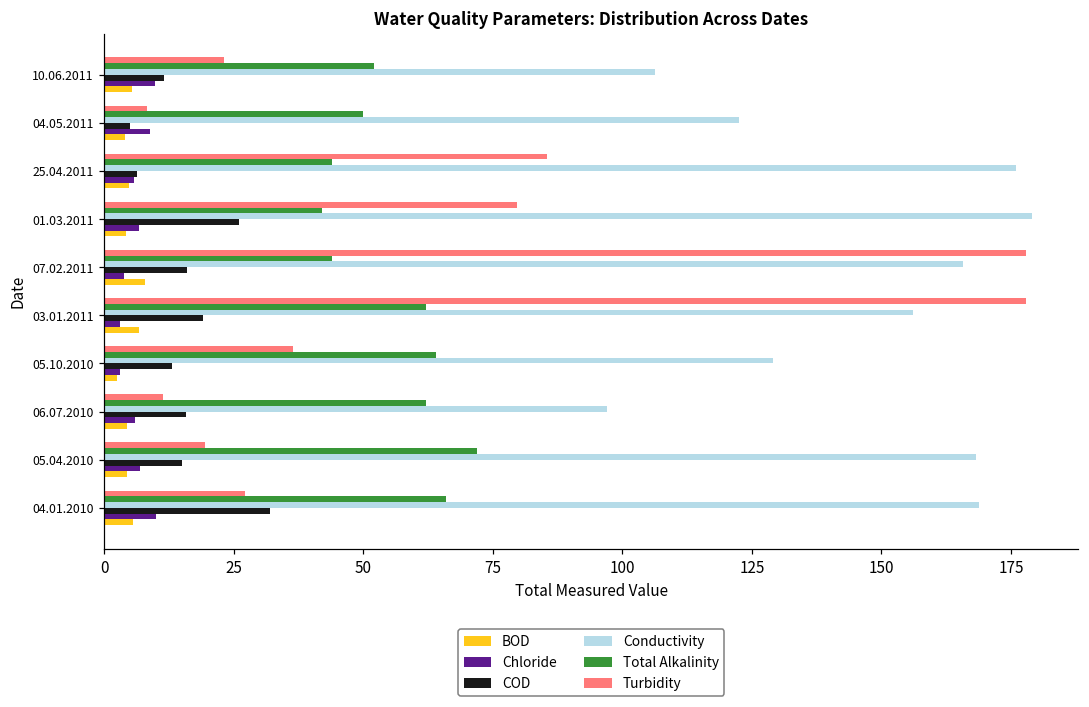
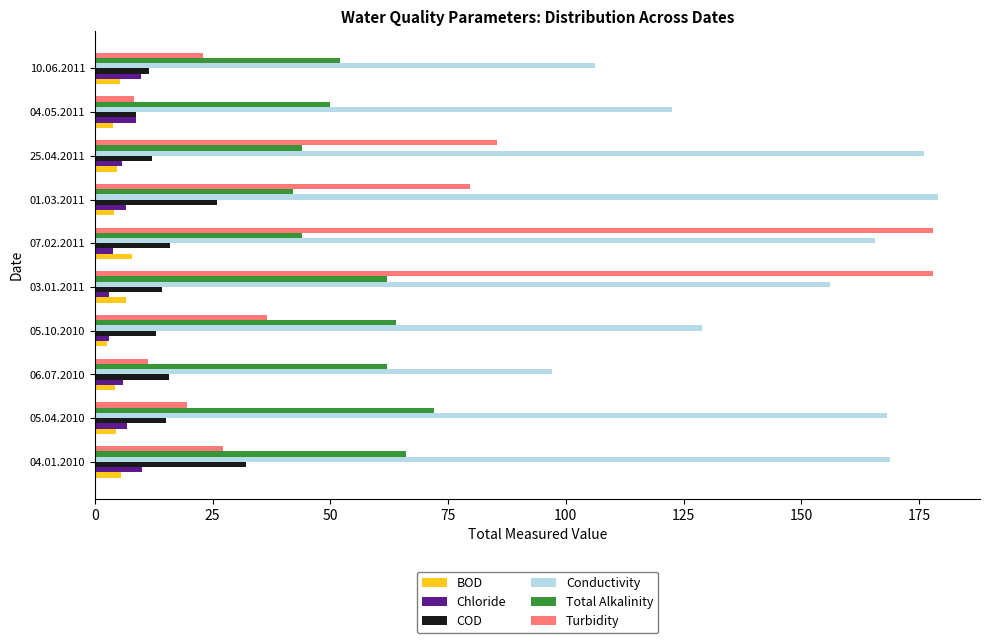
COD, 04.05.2011: 5 -> 9
COD, 25.04.2011: 6 -> 12
COD, 03.01.2011: 19 -> 14
